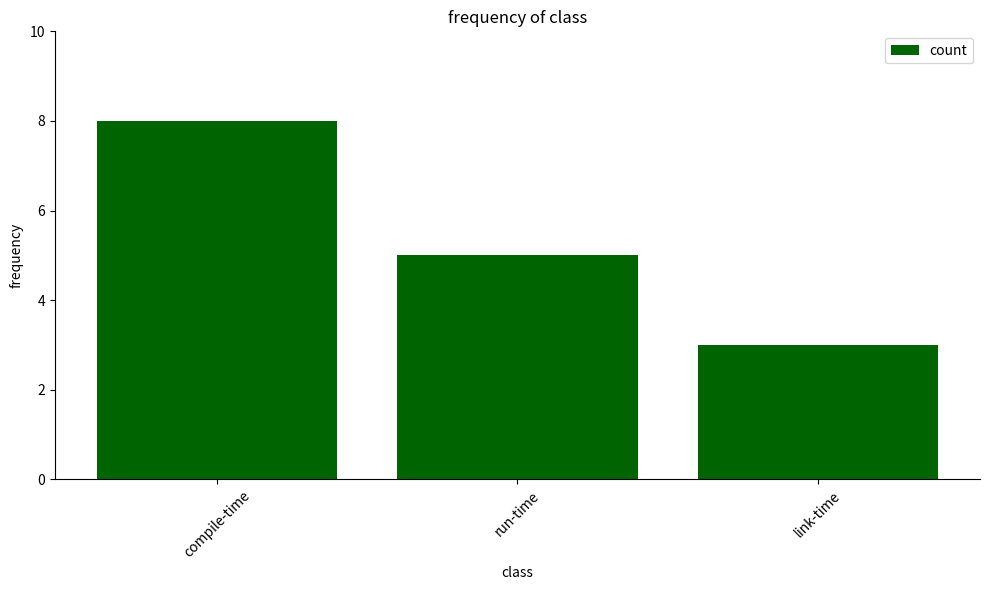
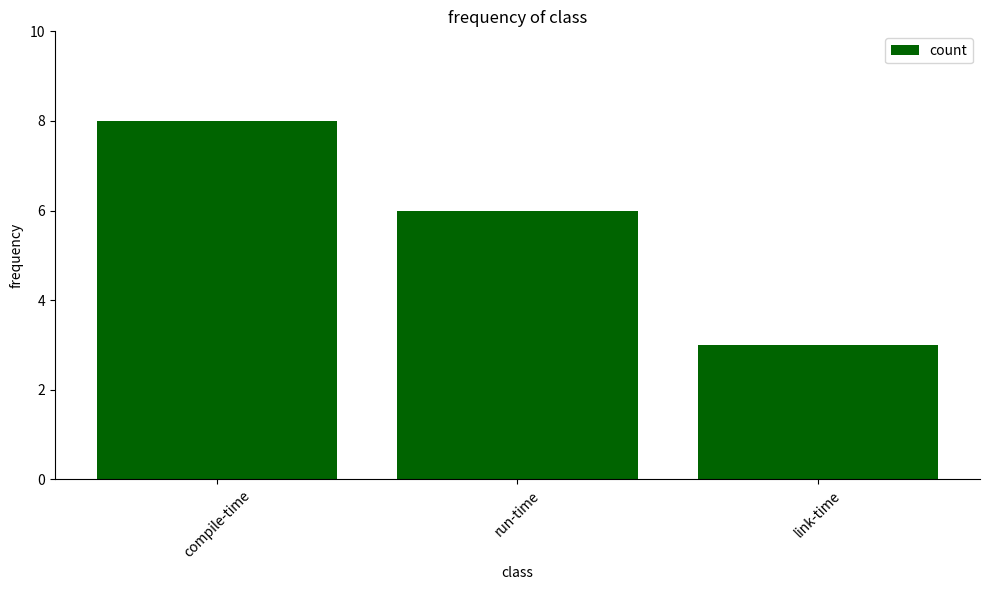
run-time: 5 -> 6
